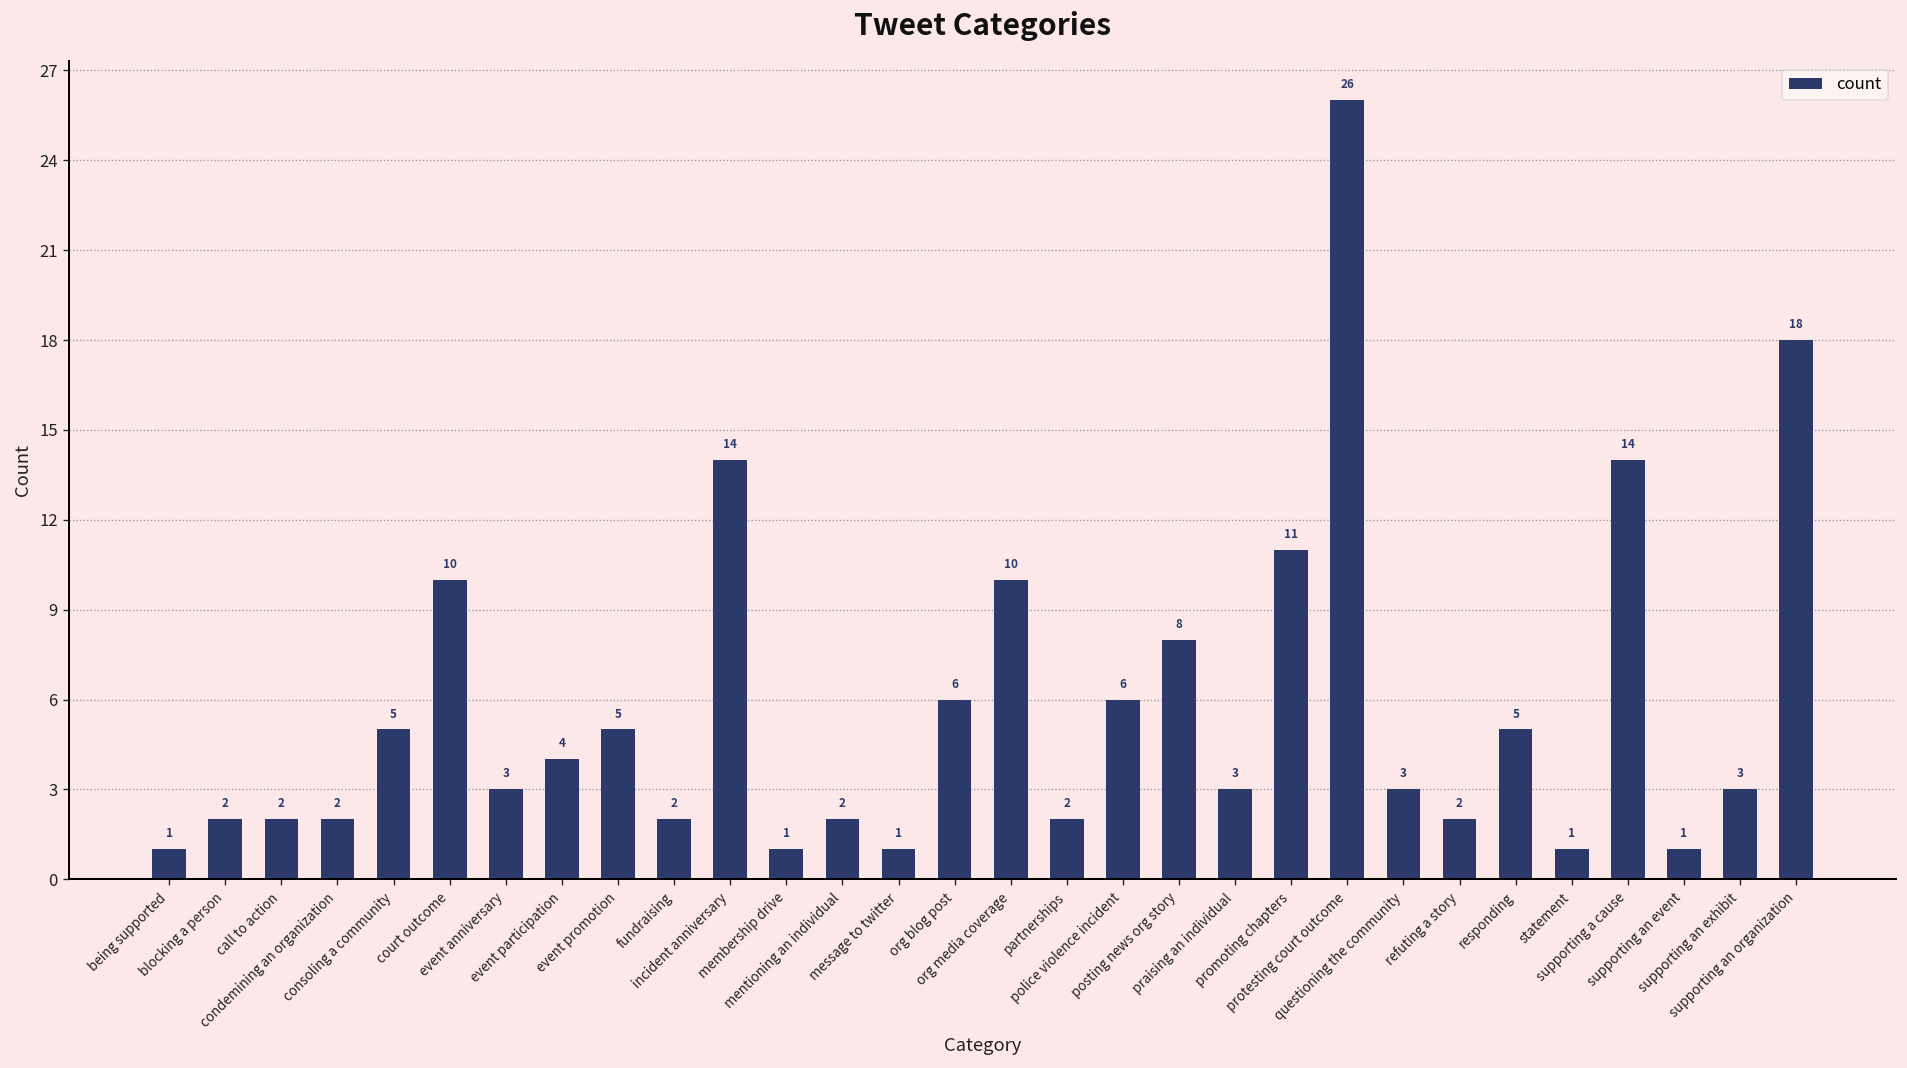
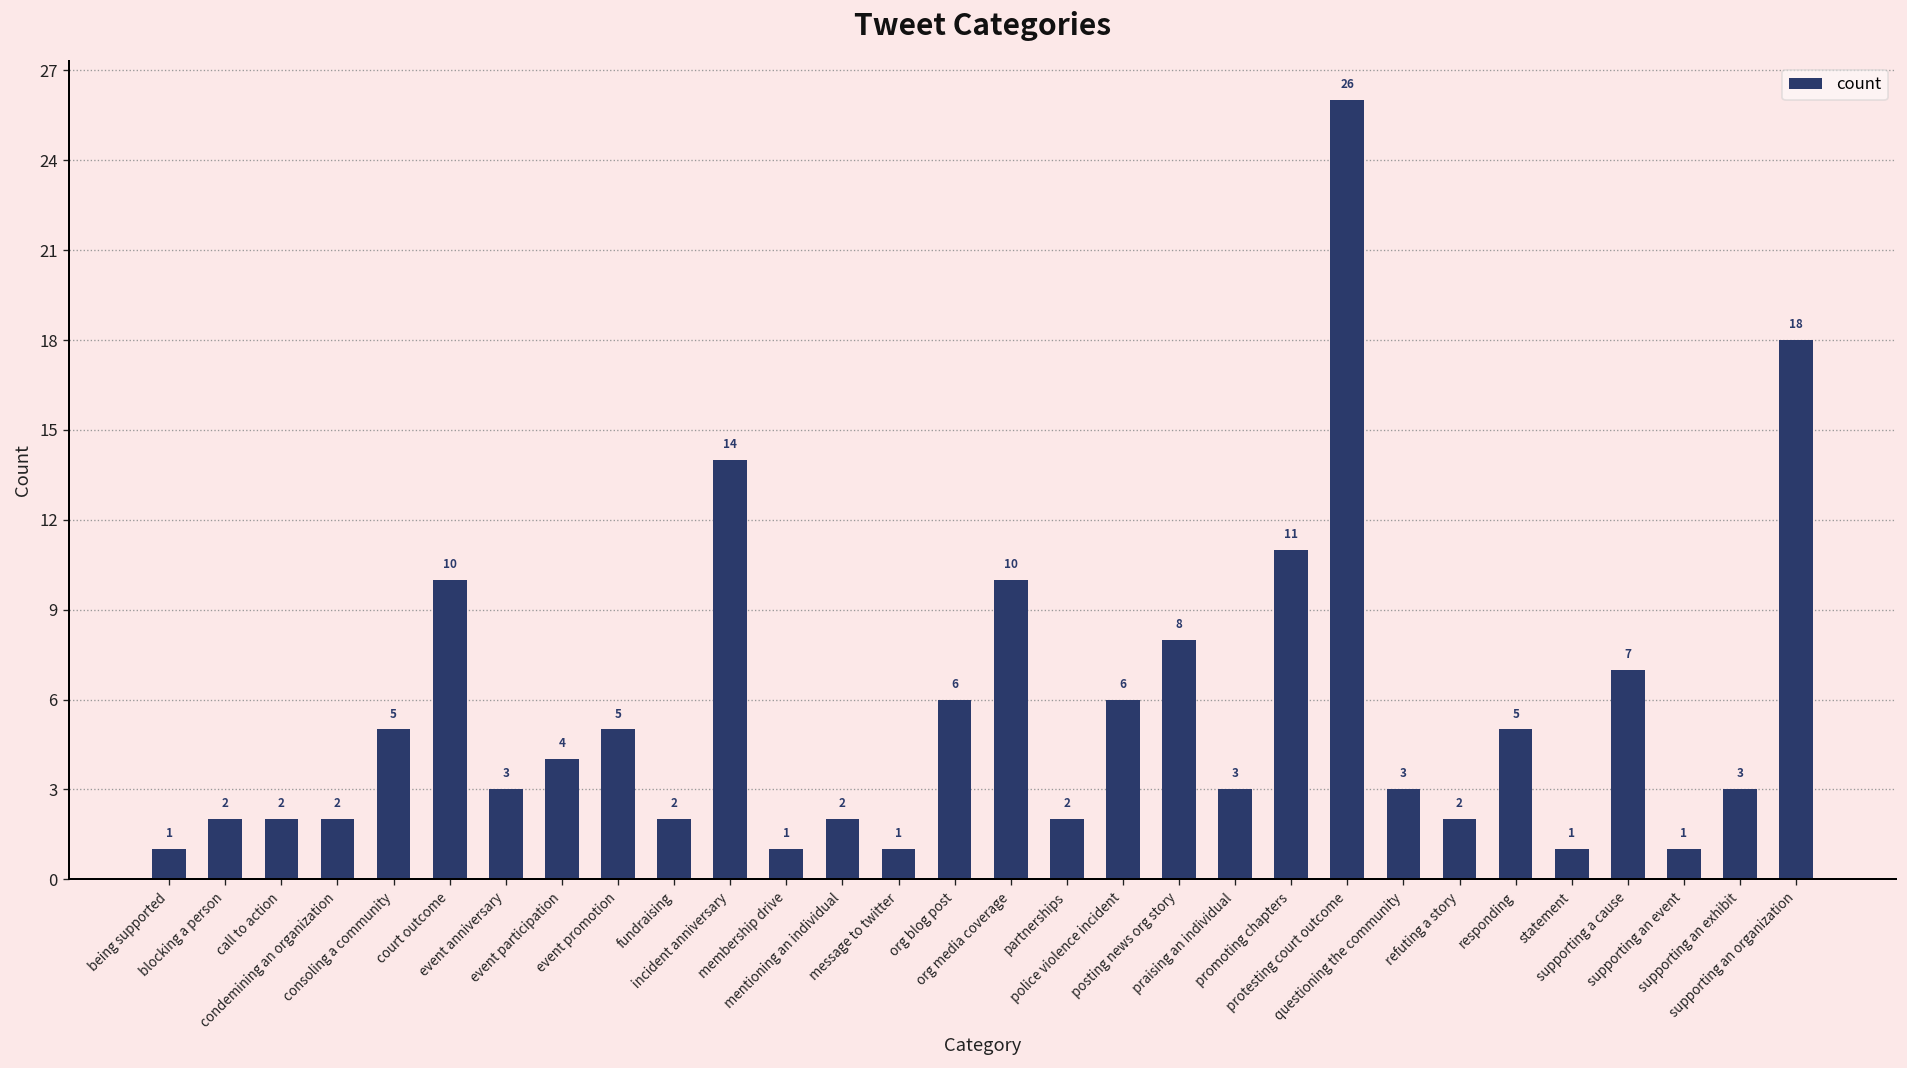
supporting a cause: 14 -> 7
